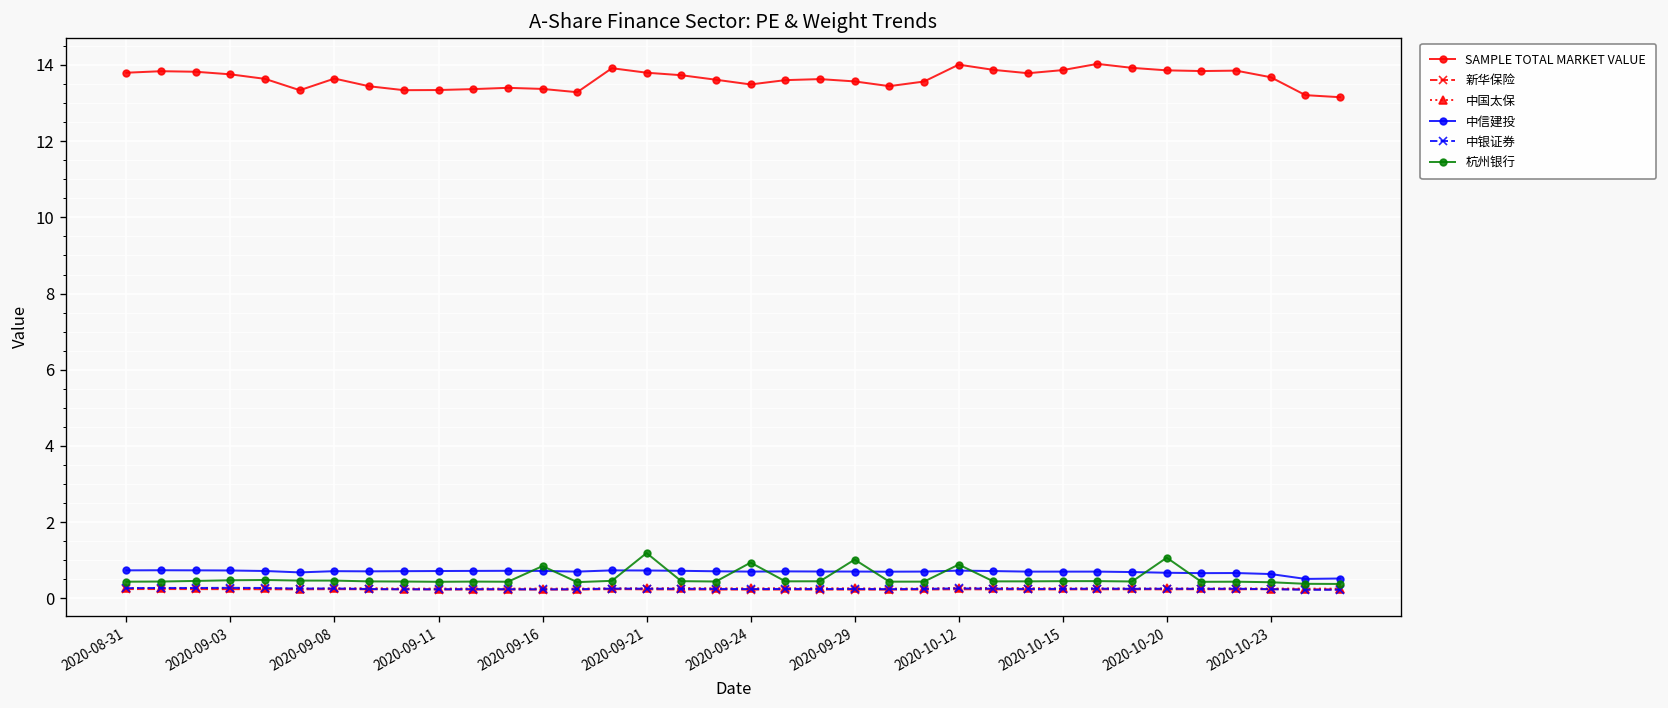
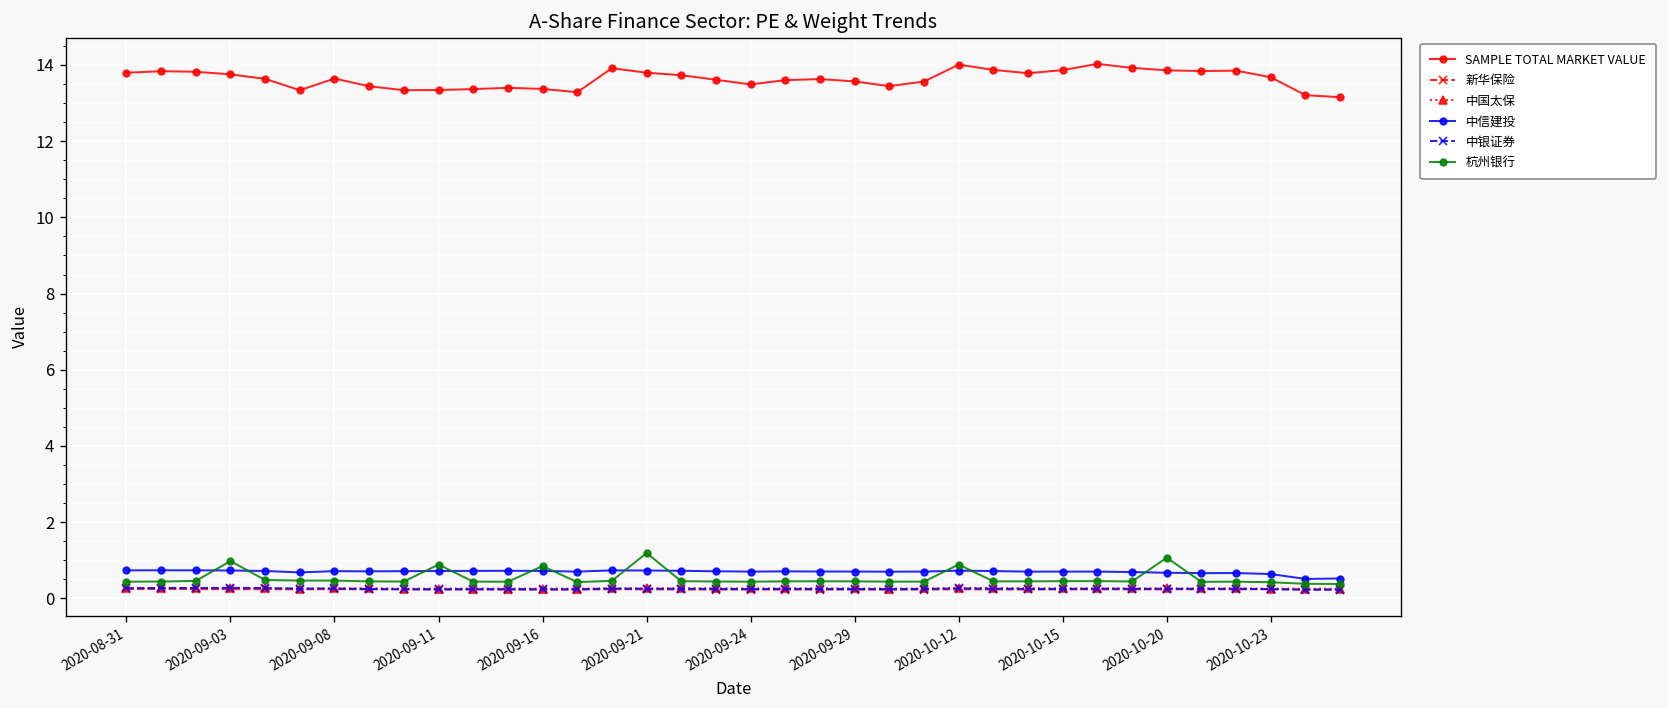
杭州银行, 2020-09-03: 0.5 -> 1.0
杭州银行, 2020-09-11: 0.4 -> 0.9
杭州银行, 2020-09-24: 0.9 -> 0.4
杭州银行, 2020-09-29: 1.0 -> 0.4
